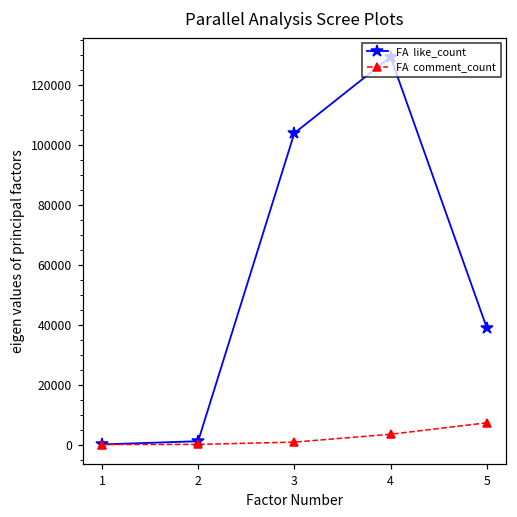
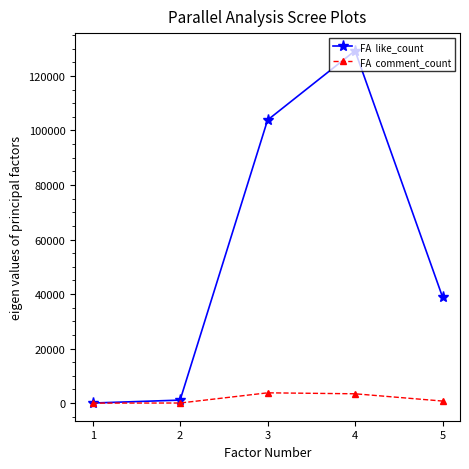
FA comment_count, 3: 1000 -> 4000
FA comment_count, 5: 7000 -> 1000
